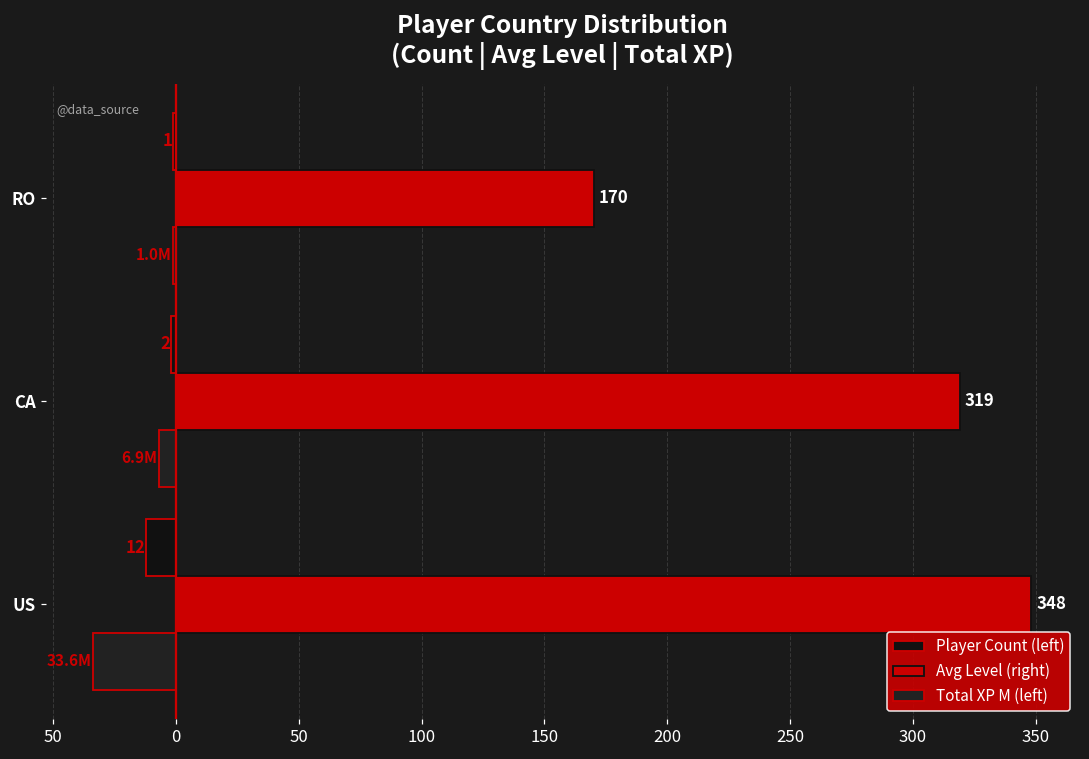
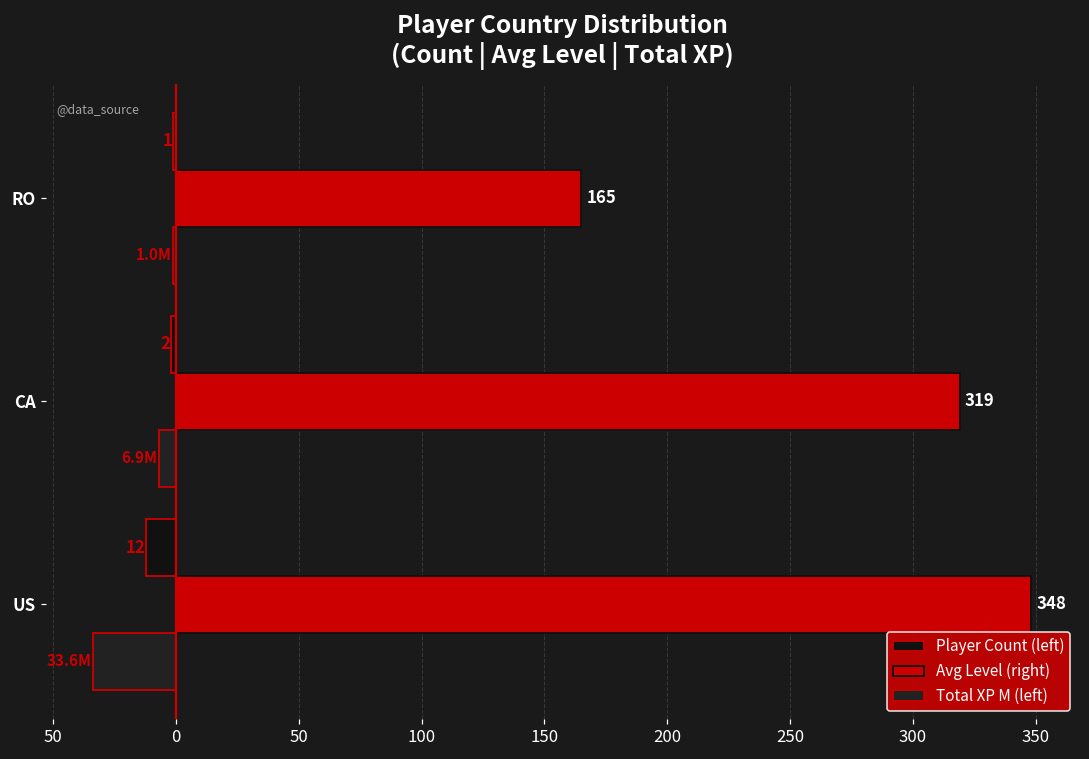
Avg Level (right), RO: 170 -> 165
